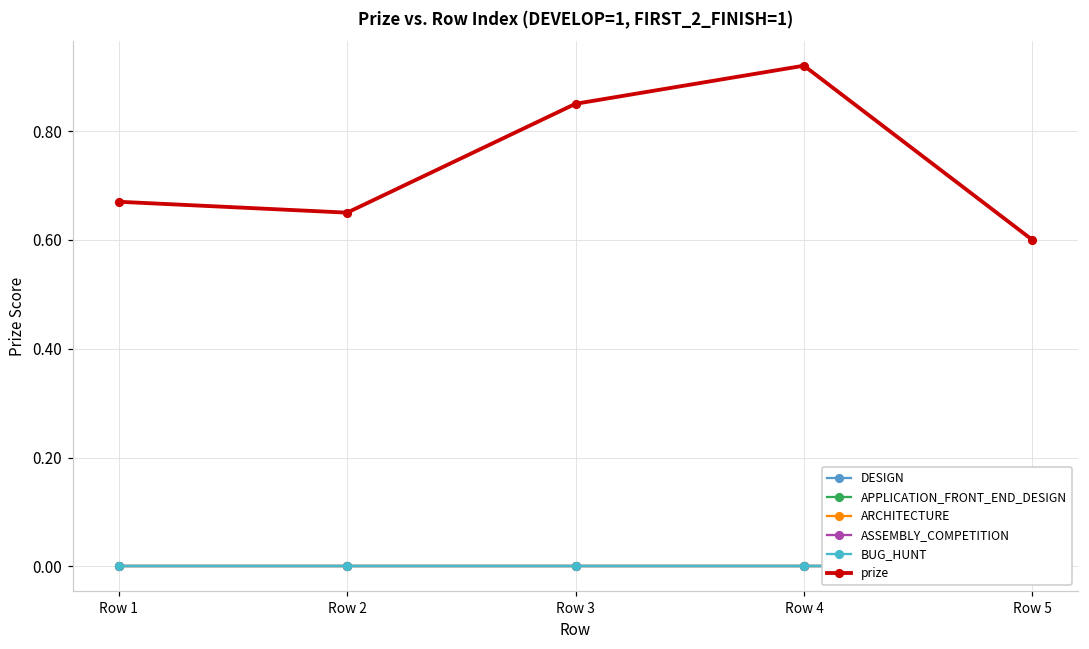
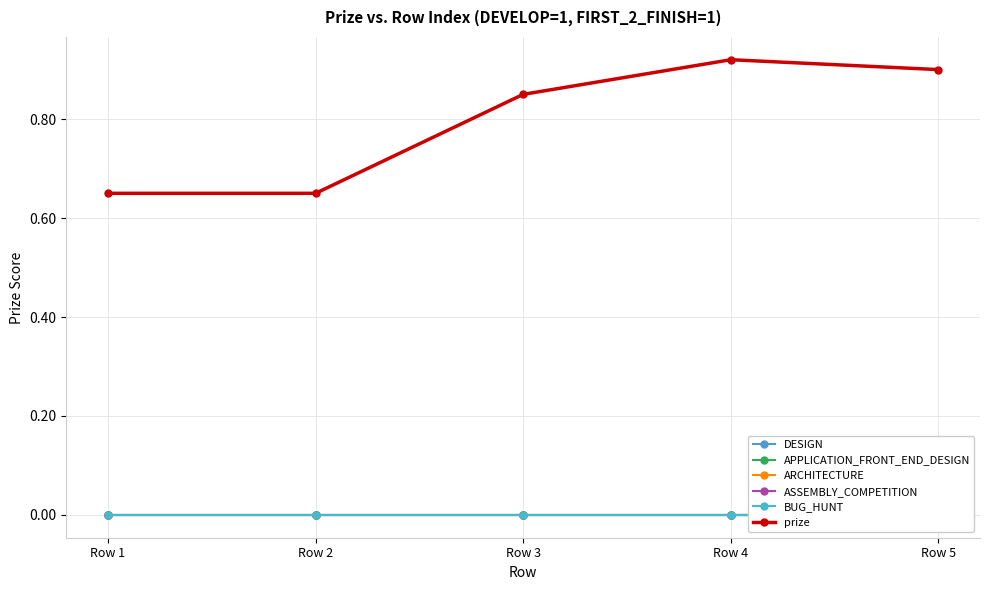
prize, Row 1: 0.67 -> 0.65
prize, Row 5: 0.6 -> 0.9
